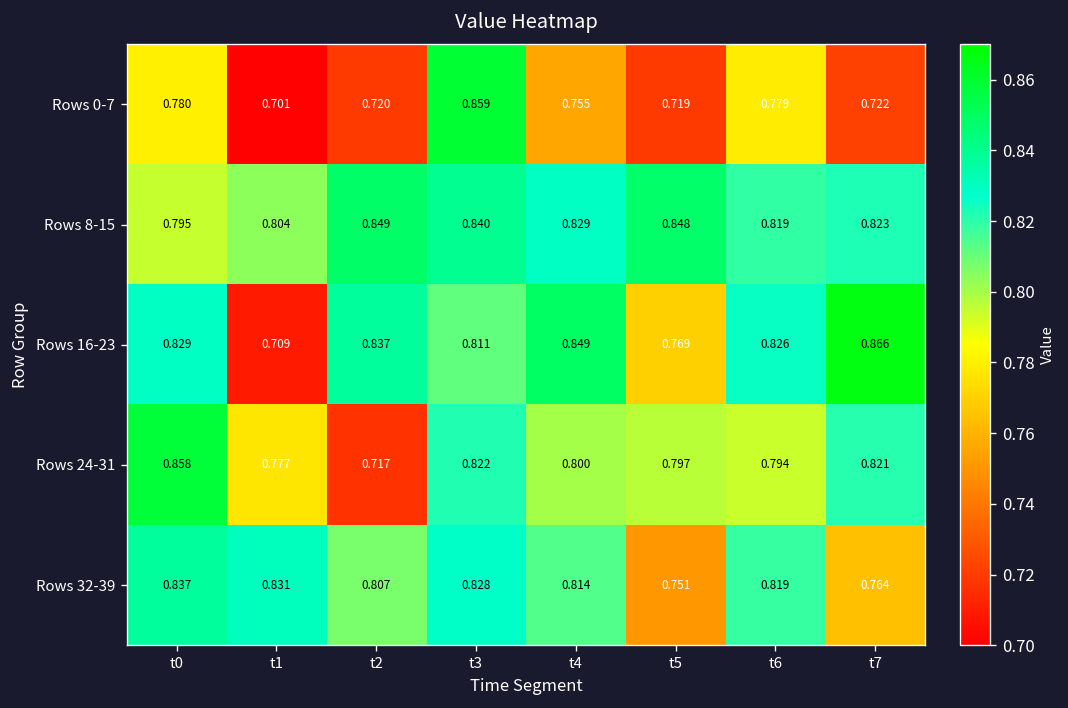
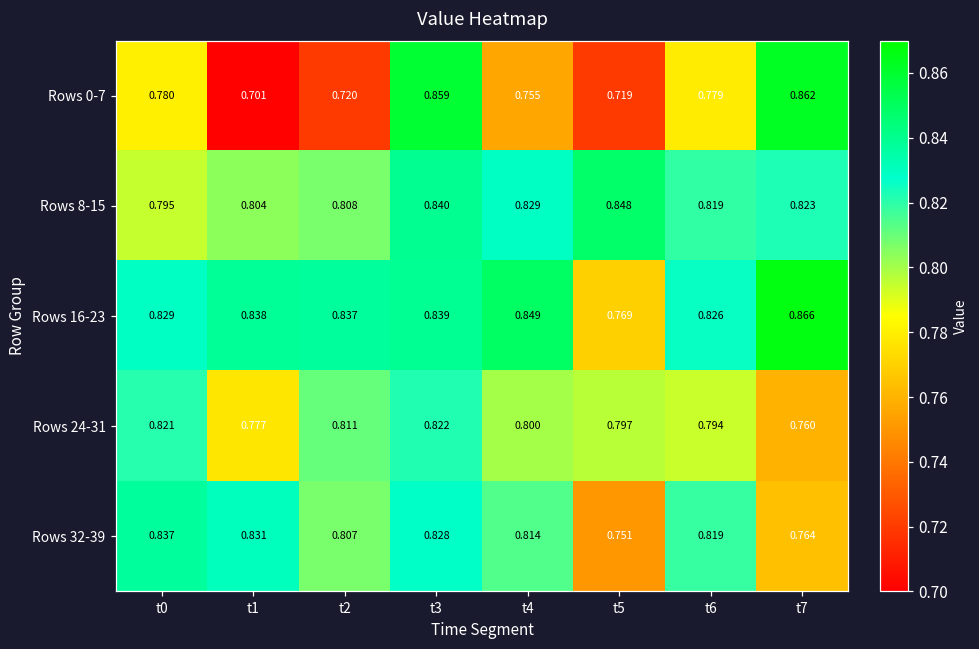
Rows 0-7, t7: 0.722 -> 0.862
Rows 8-15, t2: 0.849 -> 0.808
Rows 16-23, t1: 0.709 -> 0.838
Rows 16-23, t3: 0.811 -> 0.839
Rows 24-31, t0: 0.858 -> 0.821
Rows 24-31, t2: 0.717 -> 0.811
Rows 24-31, t7: 0.821 -> 0.760
